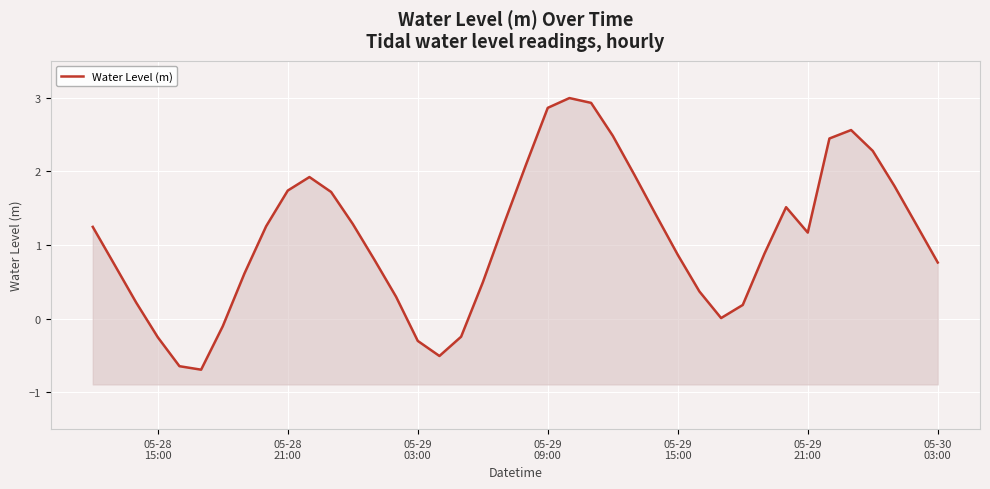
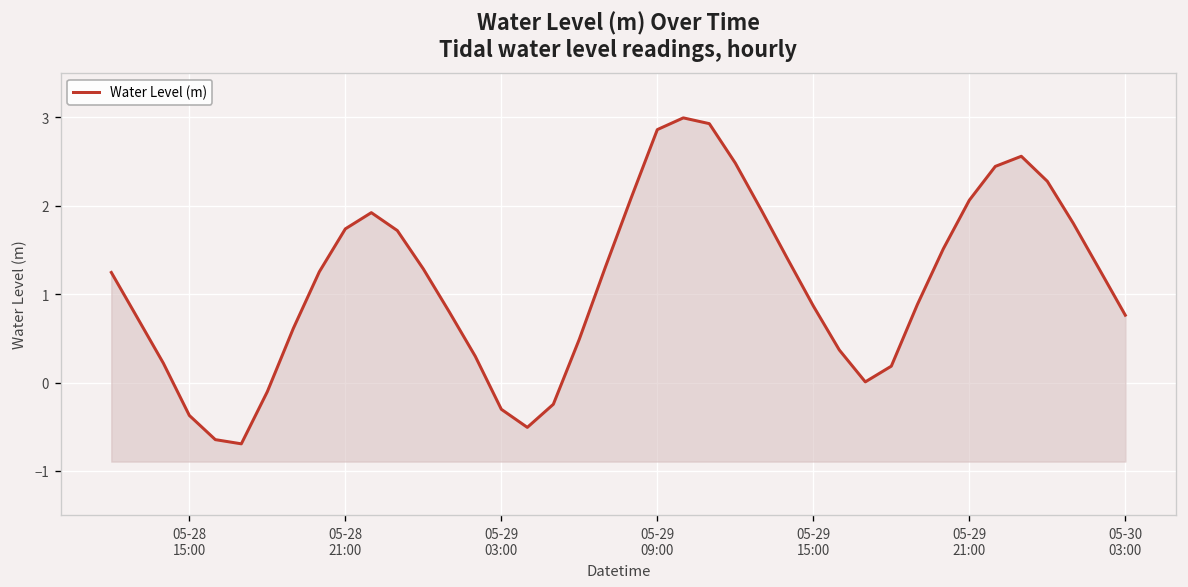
05-28 15:00: -0.3 -> -0.4
05-29 21:00: 1.2 -> 2.1
